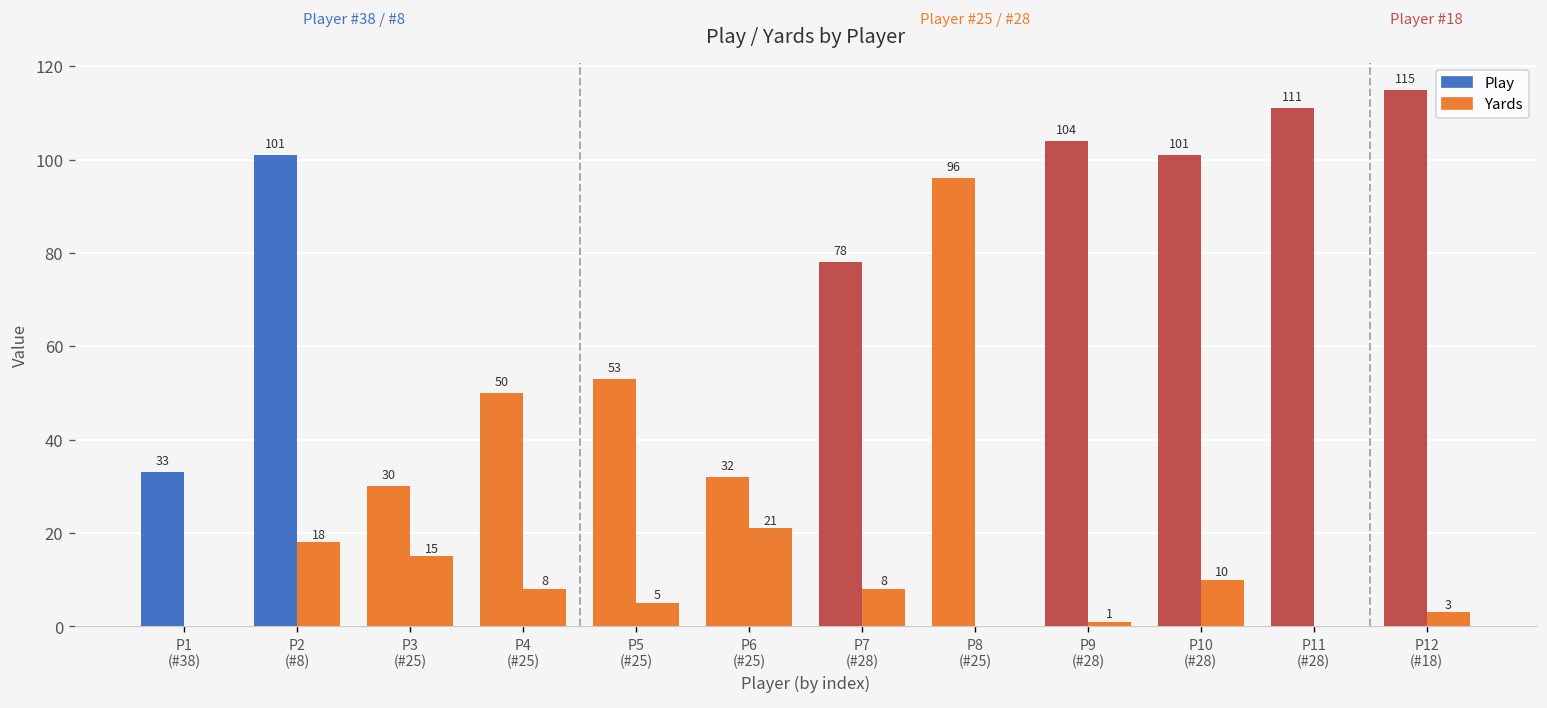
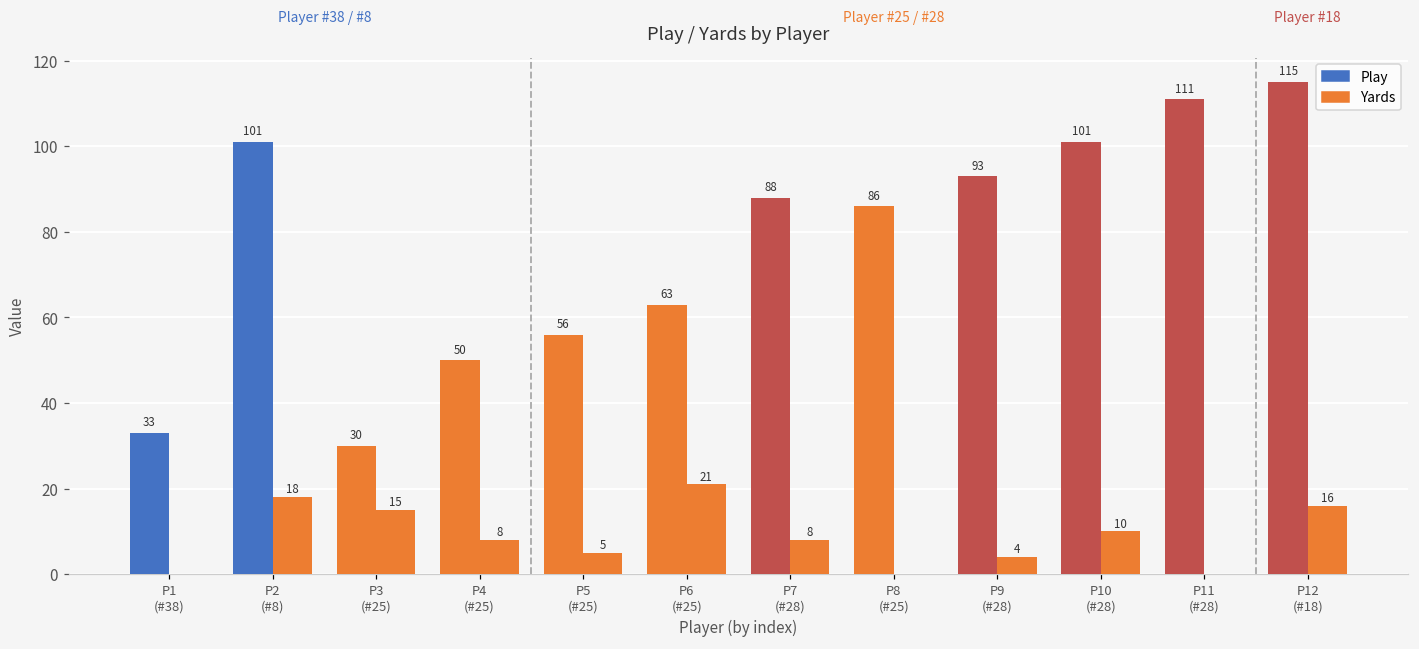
Play, P5 (#25): 53 -> 56
Play, P6 (#25): 32 -> 63
Play, P7 (#28): 78 -> 88
Play, P8 (#25): 96 -> 86
Play, P9 (#28): 104 -> 93
Yards, P9 (#28): 1 -> 4
Yards, P12 (#18): 3 -> 16
